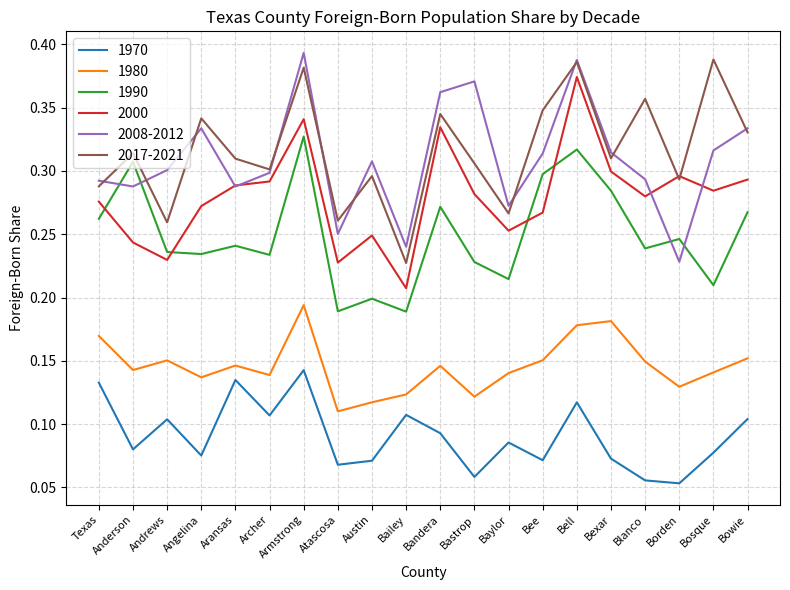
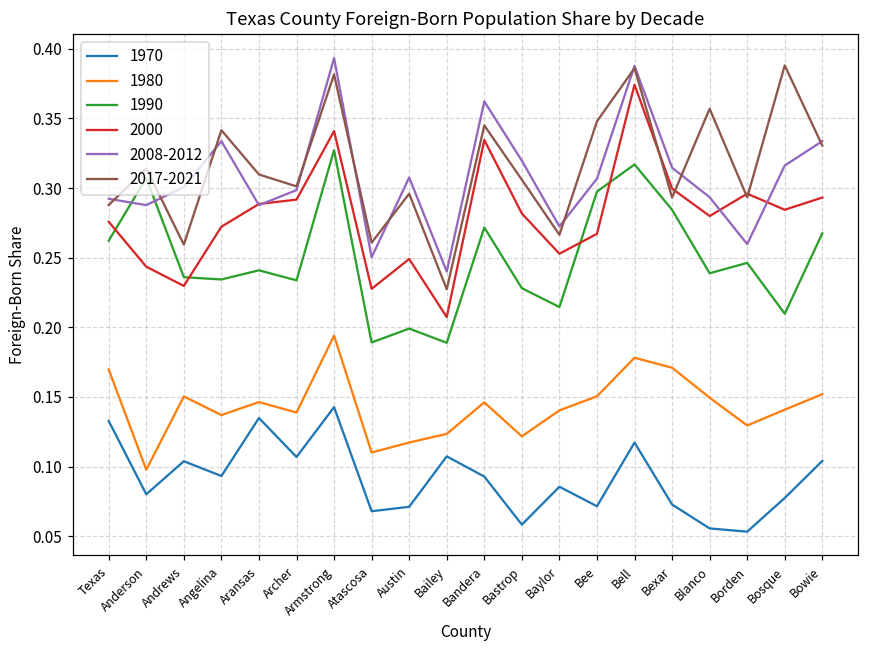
1980, Anderson: 0.143 -> 0.098
1970, Angelina: 0.075 -> 0.093
2008-2012, Bastrop: 0.371 -> 0.320
2008-2012, Bee: 0.314 -> 0.307
1980, Bexar: 0.181 -> 0.171
2017-2021, Bexar: 0.310 -> 0.293
2008-2012, Borden: 0.228 -> 0.260
